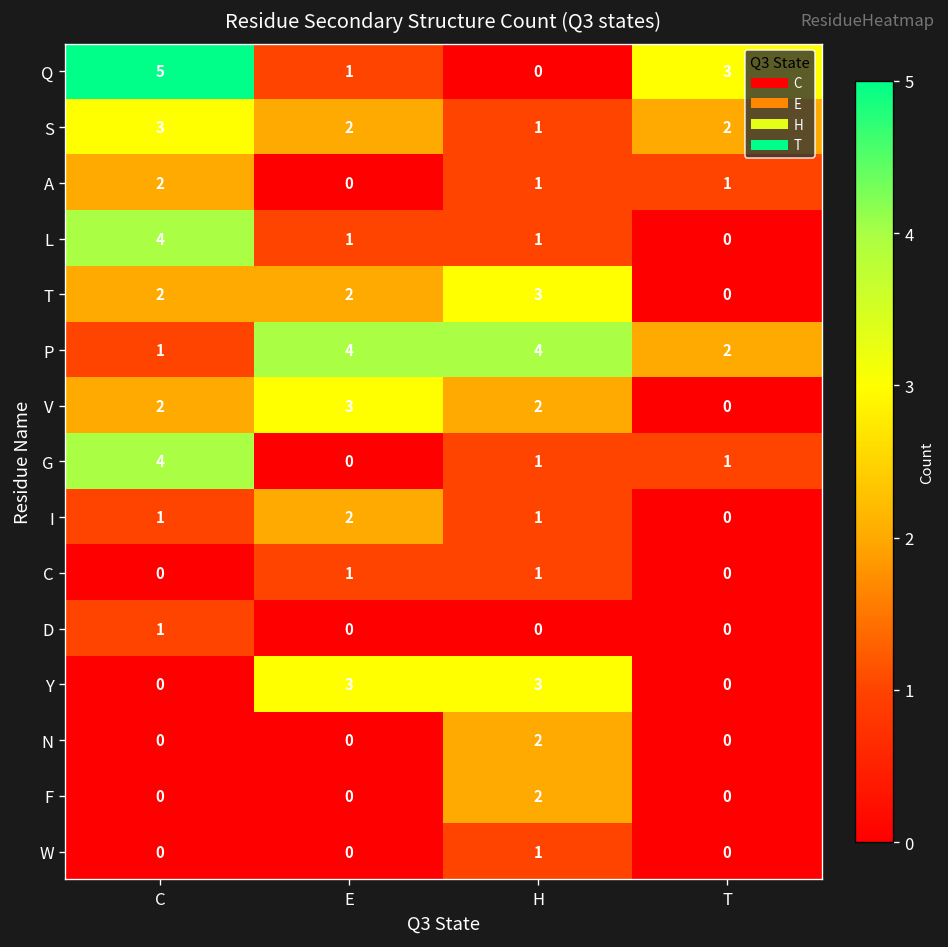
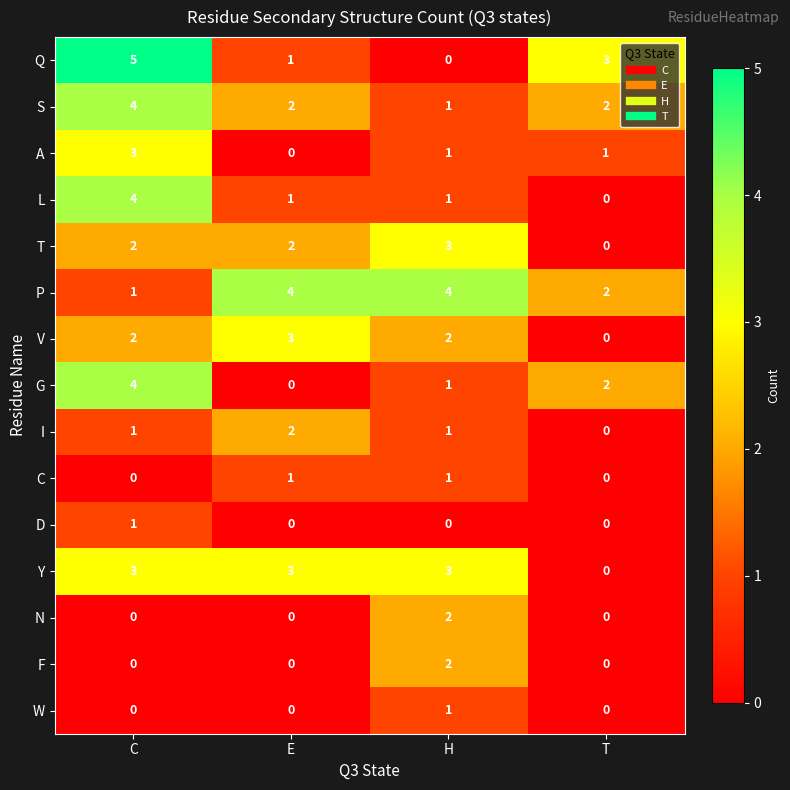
S, C: 3 -> 4
A, C: 2 -> 3
G, T: 1 -> 2
Y, C: 0 -> 3
